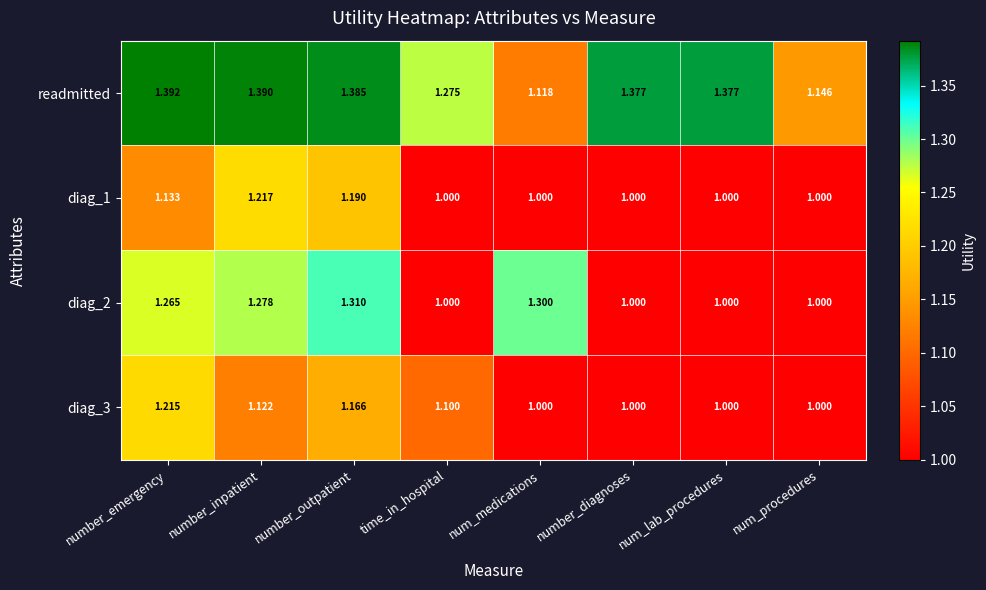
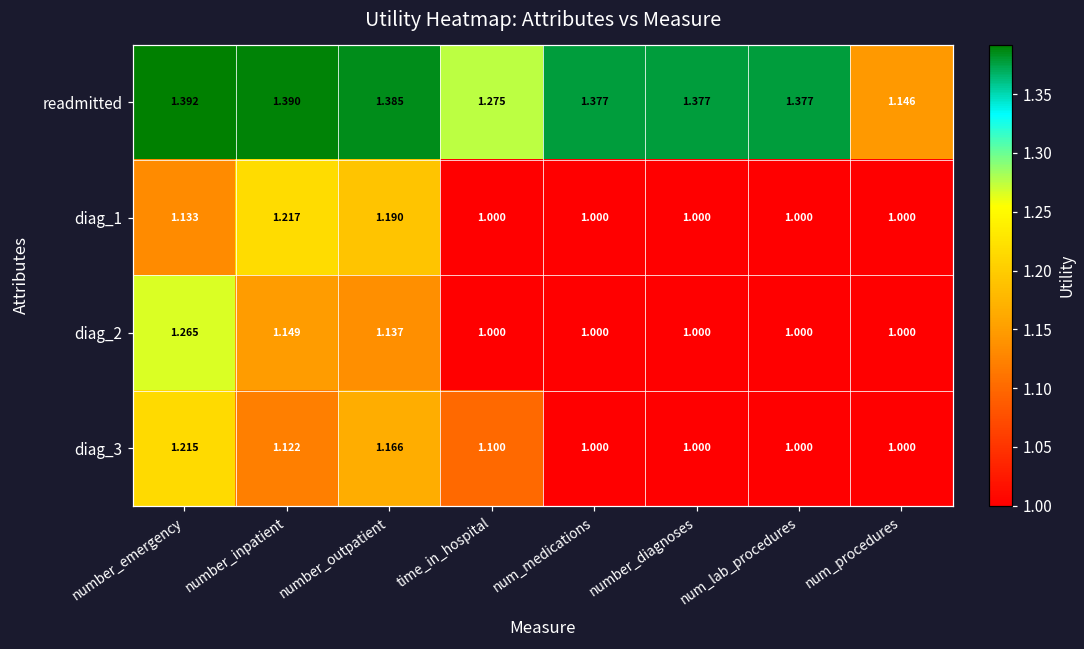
readmitted, num_medications: 1.118 -> 1.377
diag_2, number_inpatient: 1.278 -> 1.149
diag_2, number_outpatient: 1.310 -> 1.137
diag_2, num_medications: 1.300 -> 1.000
